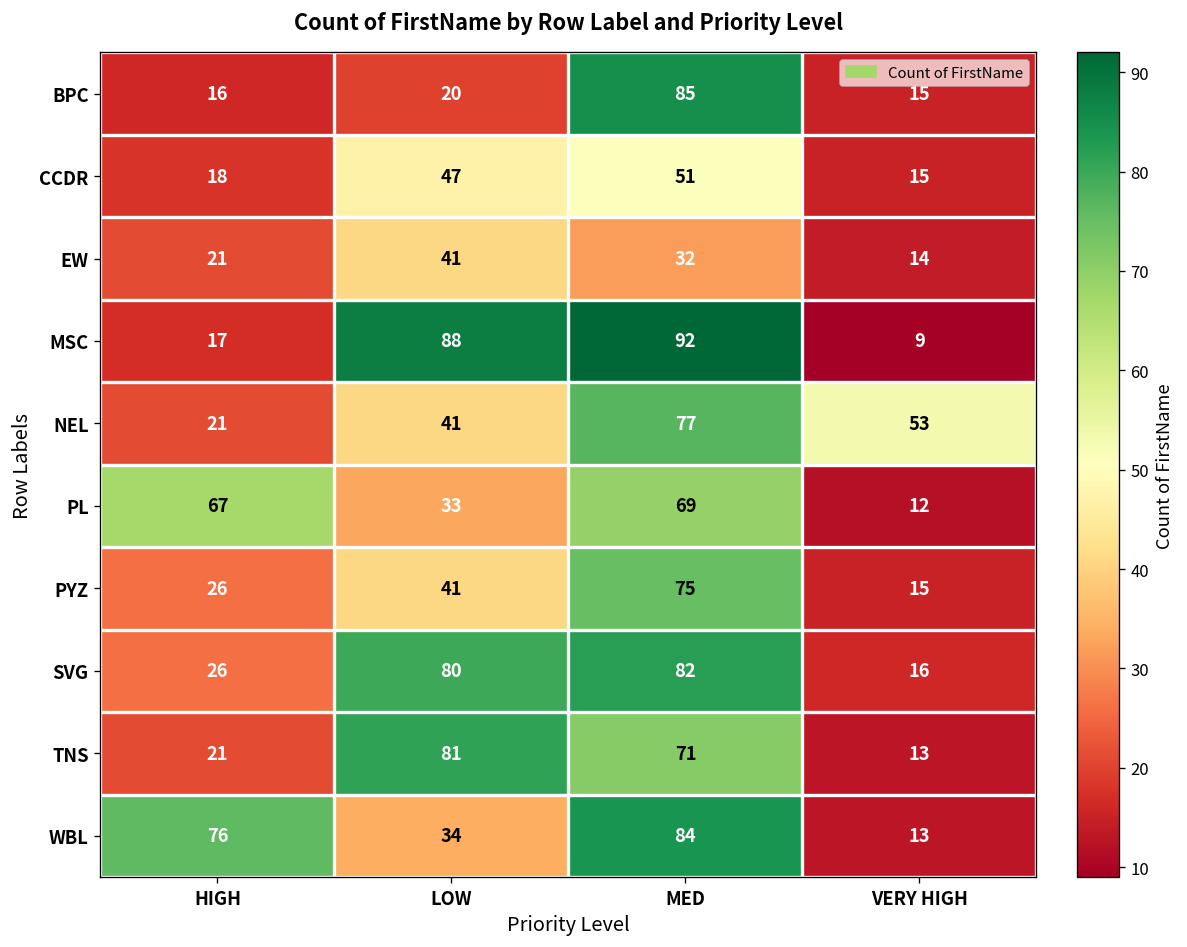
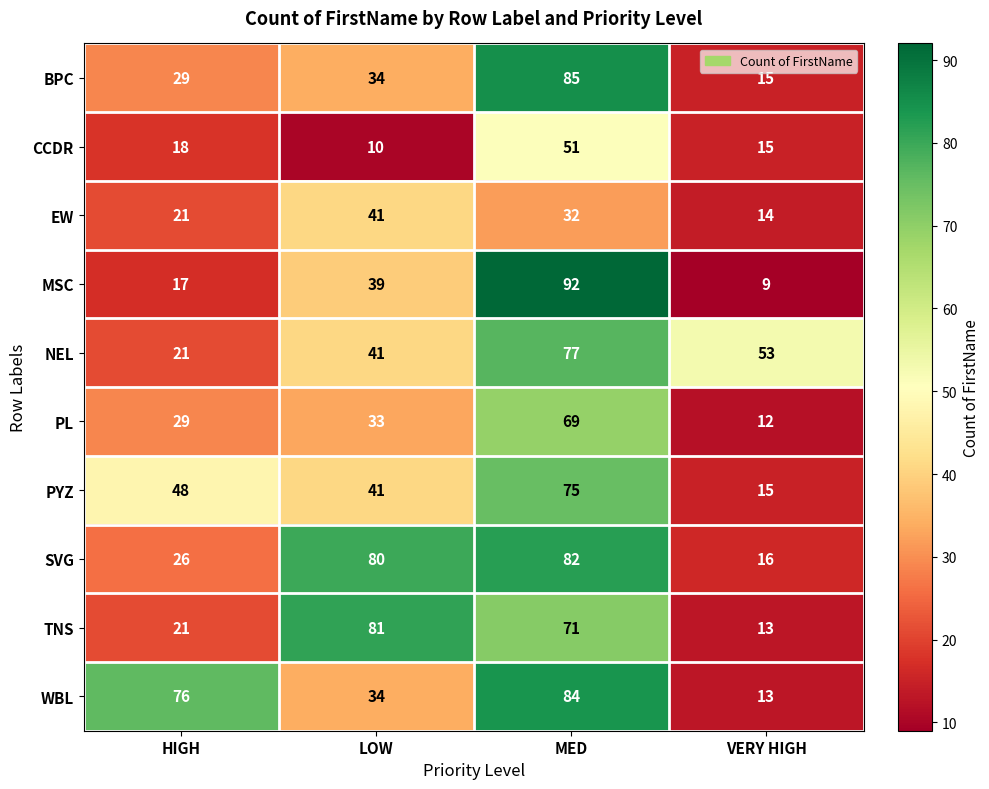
BPC, HIGH: 16 -> 29
BPC, LOW: 20 -> 34
CCDR, LOW: 47 -> 10
MSC, LOW: 88 -> 39
PL, HIGH: 67 -> 29
PYZ, HIGH: 26 -> 48
